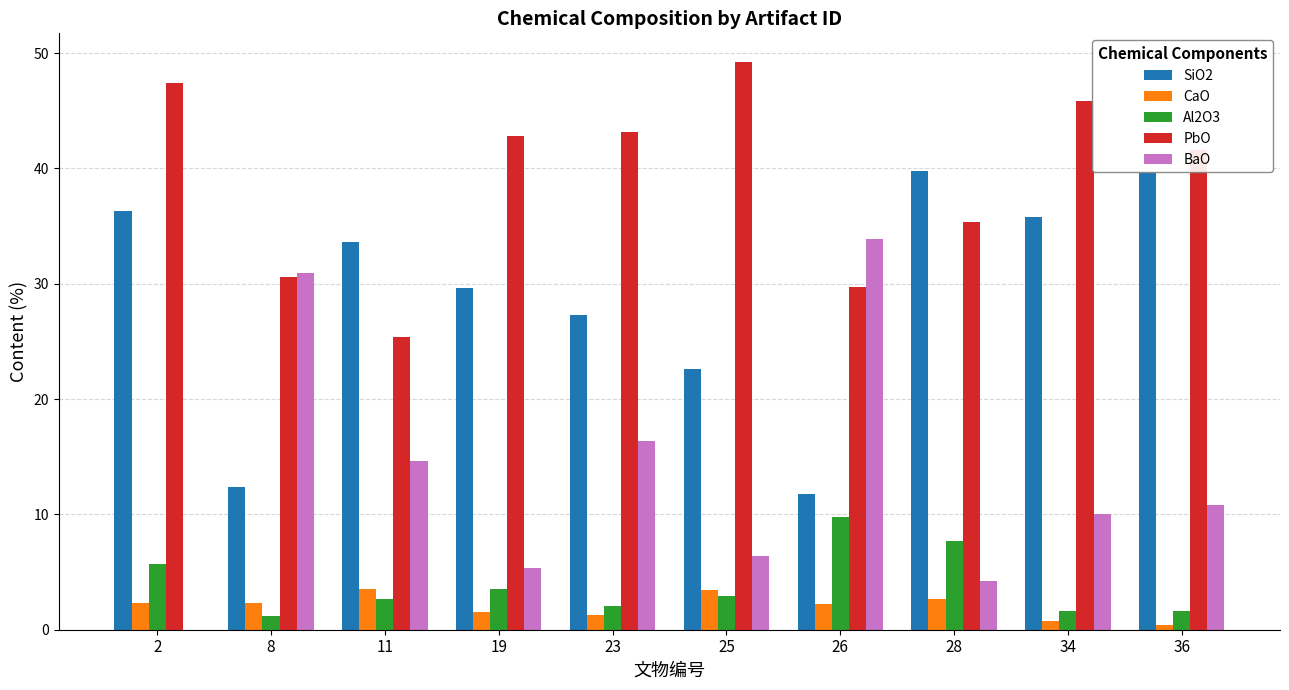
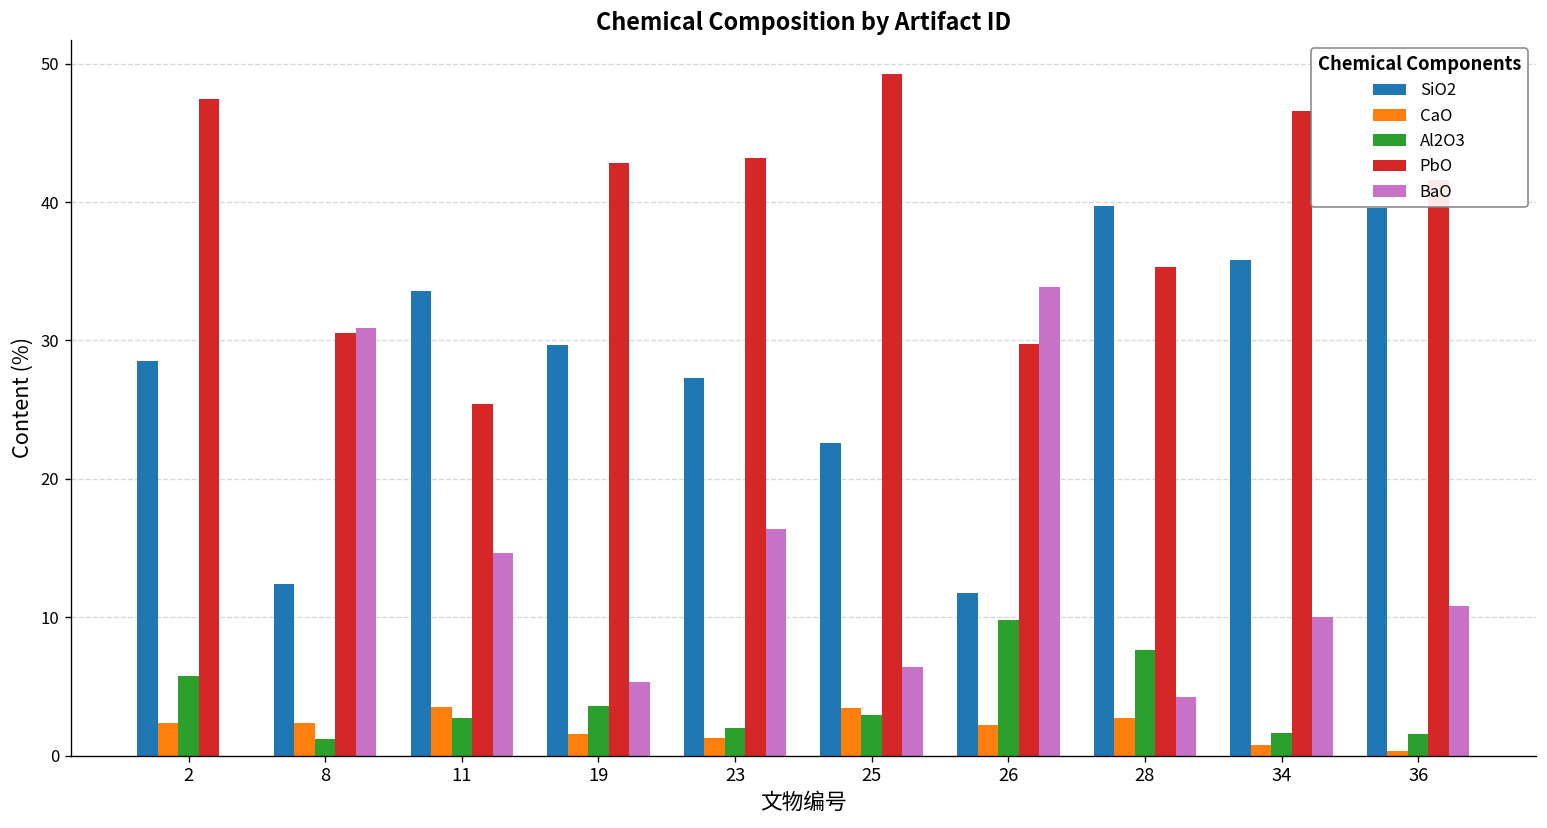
SiO2, 2: 36.3 -> 28.5
PbO, 34: 45.8 -> 46.6
